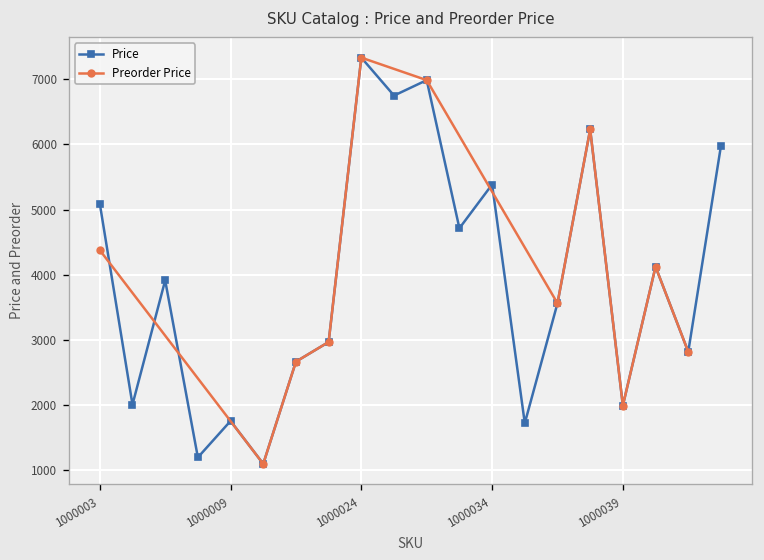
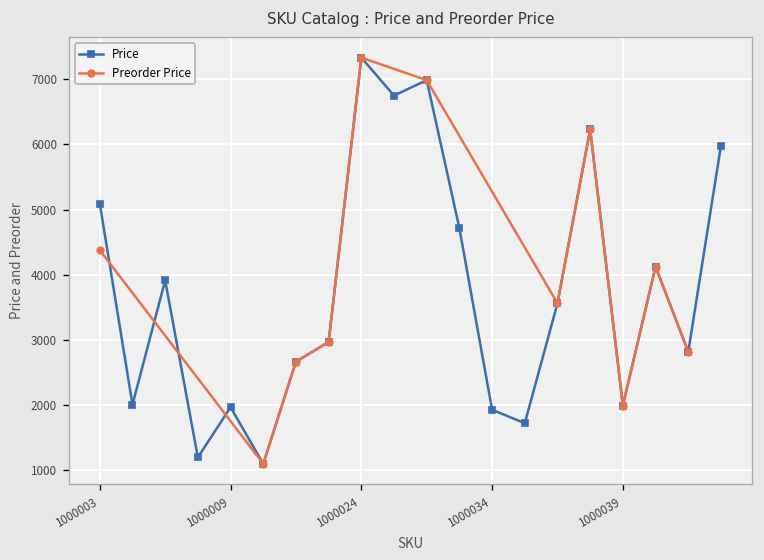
Price, 1000009: 1800 -> 2000
Price, 1000034: 5400 -> 1900
